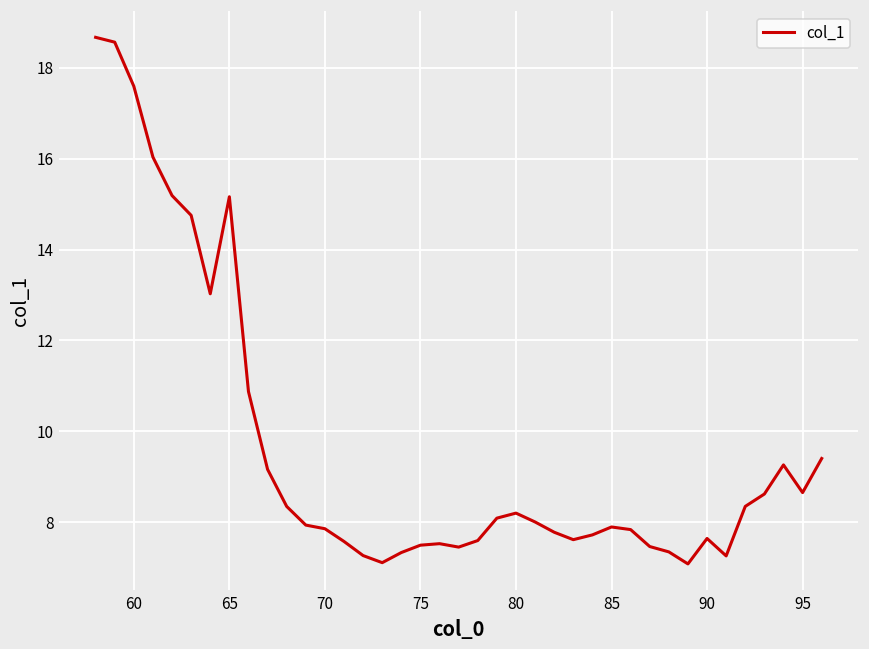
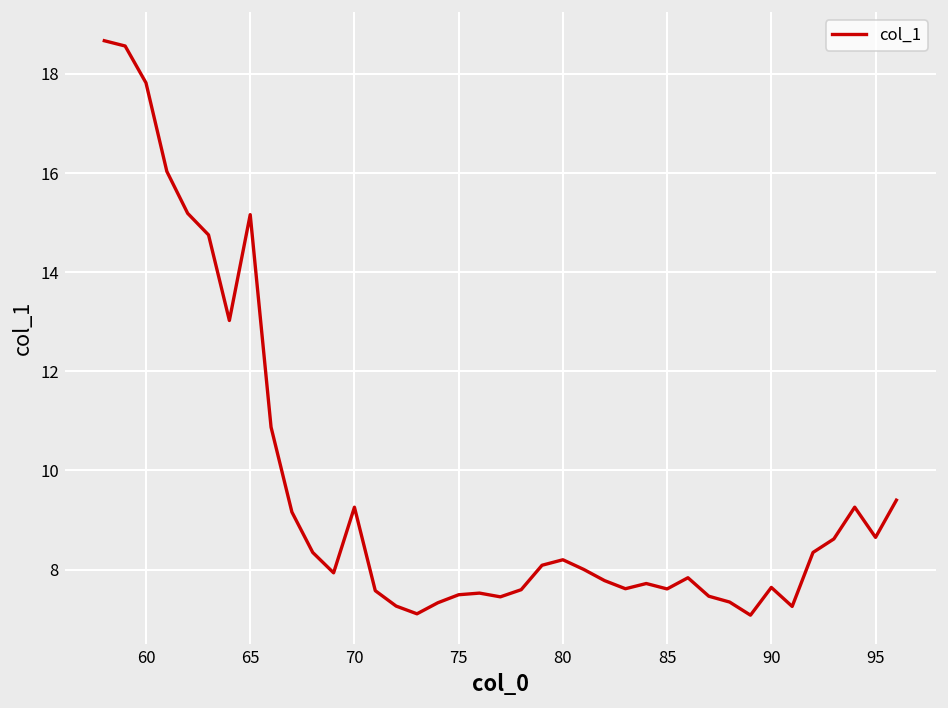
60: 17.6 -> 17.8
70: 7.9 -> 9.3
85: 7.9 -> 7.6
